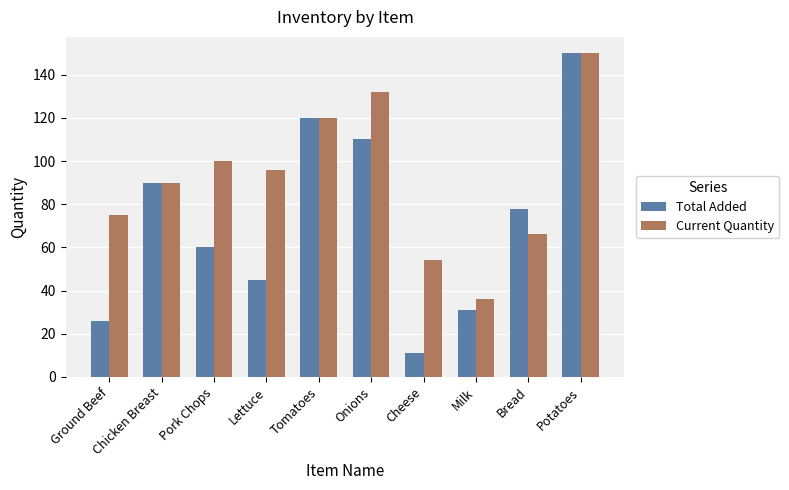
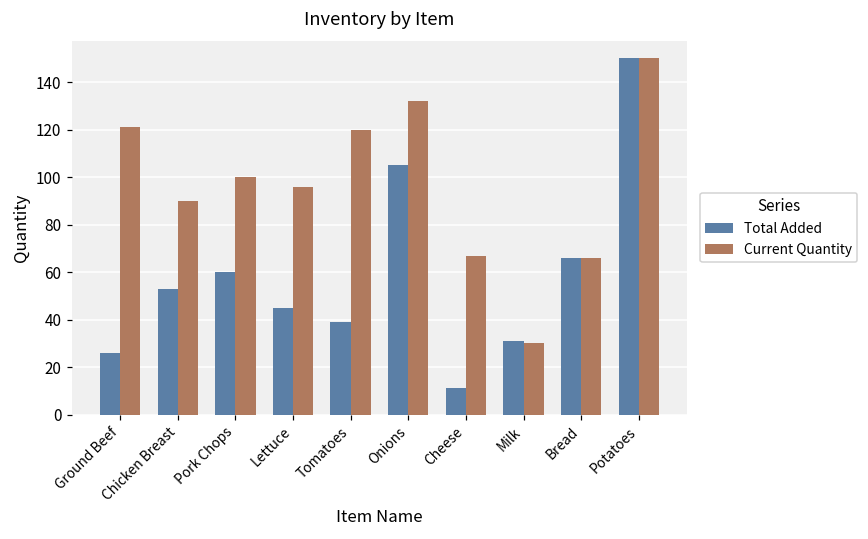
Current Quantity, Ground Beef: 75 -> 121
Total Added, Chicken Breast: 90 -> 53
Total Added, Tomatoes: 120 -> 39
Total Added, Onions: 110 -> 105
Current Quantity, Cheese: 54 -> 67
Current Quantity, Milk: 36 -> 30
Total Added, Bread: 78 -> 66
